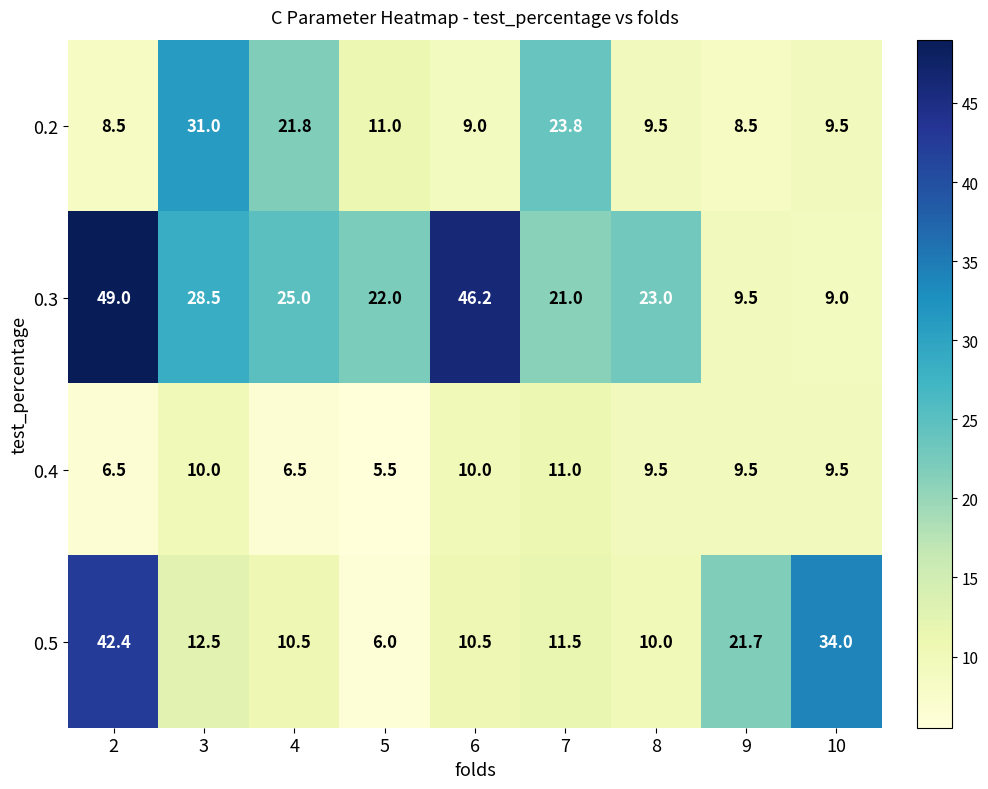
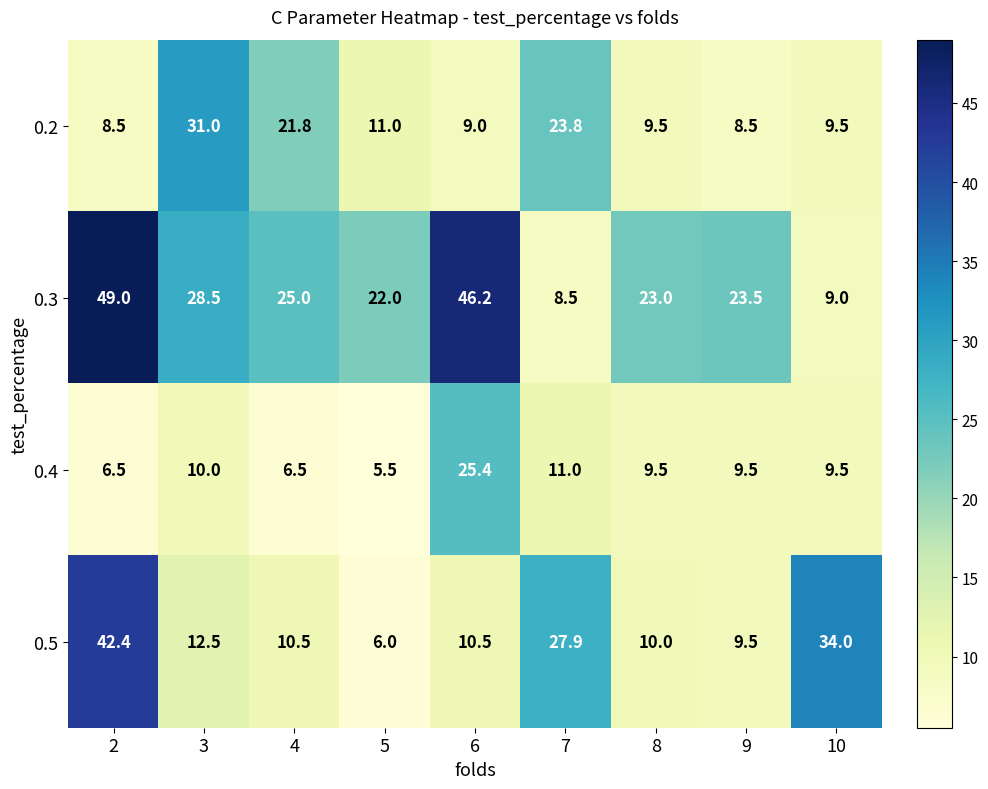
0.3, 7: 21.0 -> 8.5
0.3, 9: 9.5 -> 23.5
0.4, 6: 10.0 -> 25.4
0.5, 7: 11.5 -> 27.9
0.5, 9: 21.7 -> 9.5
